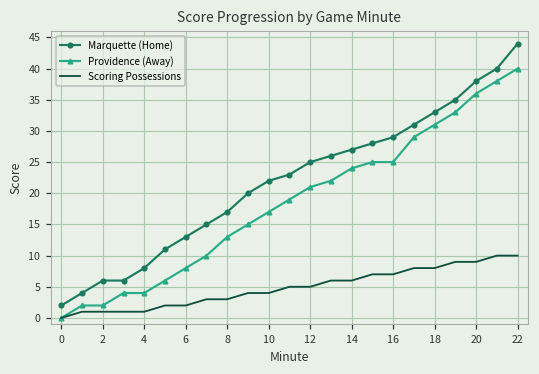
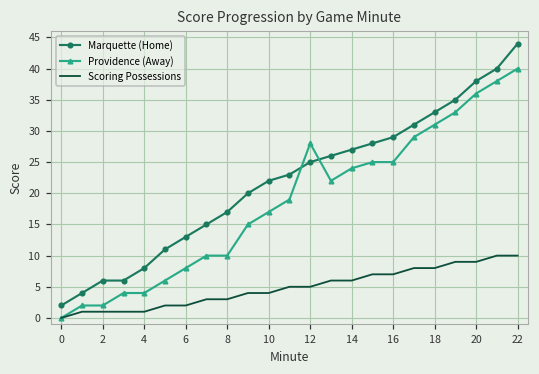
Providence (Away), 8: 13 -> 10
Providence (Away), 12: 21 -> 28
